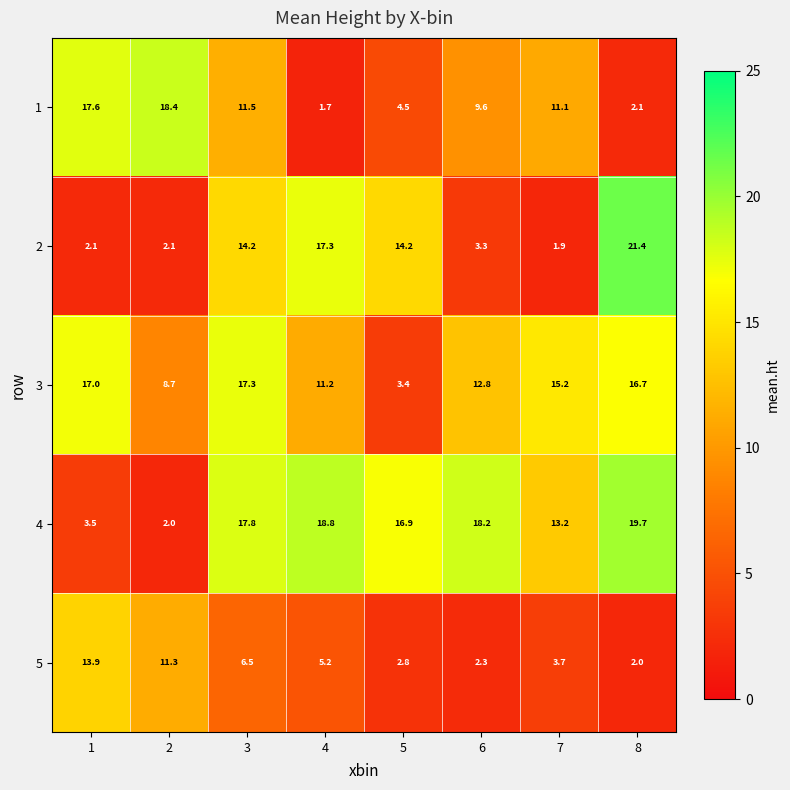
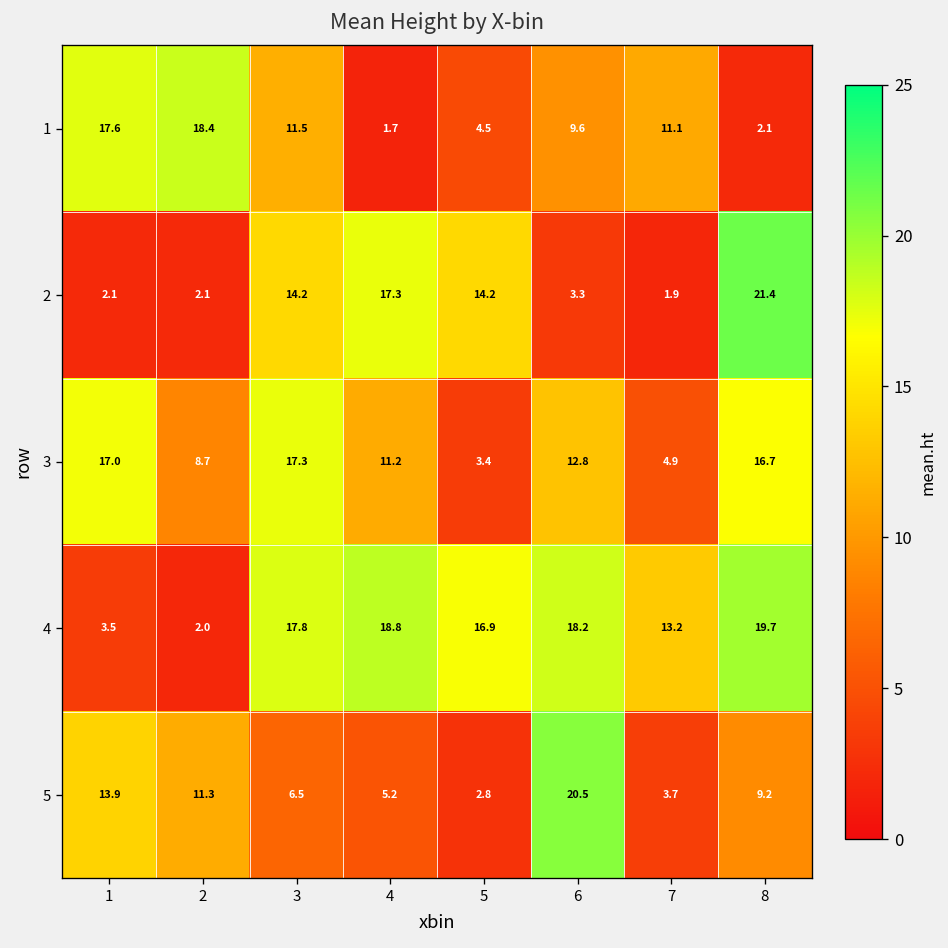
3, 7: 15.2 -> 4.9
5, 6: 2.3 -> 20.5
5, 8: 2.0 -> 9.2
